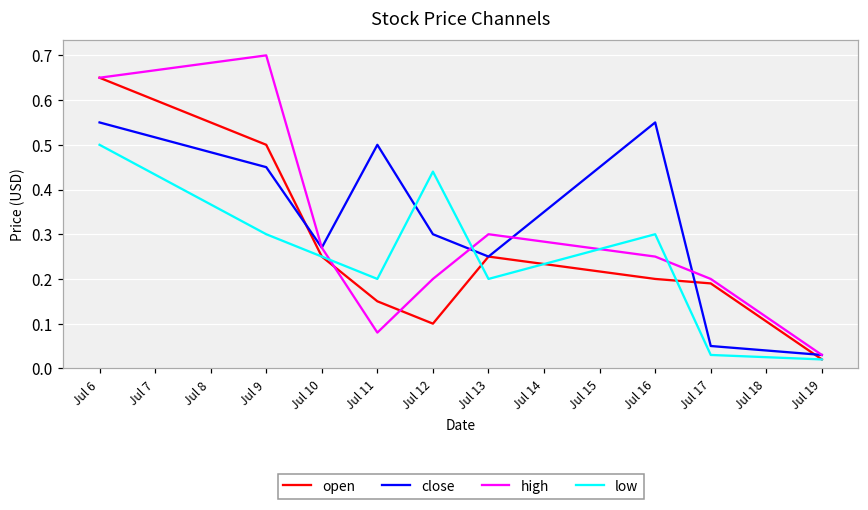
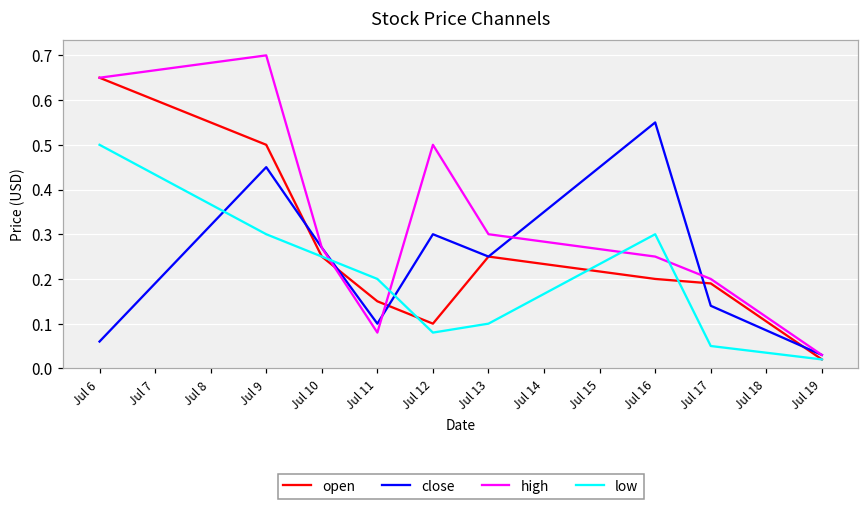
close, Jul 6: 0.55 -> 0.06
close, Jul 11: 0.5 -> 0.1
high, Jul 12: 0.2 -> 0.5
low, Jul 12: 0.44 -> 0.08
low, Jul 13: 0.2 -> 0.1
close, Jul 17: 0.05 -> 0.14
low, Jul 17: 0.03 -> 0.05
